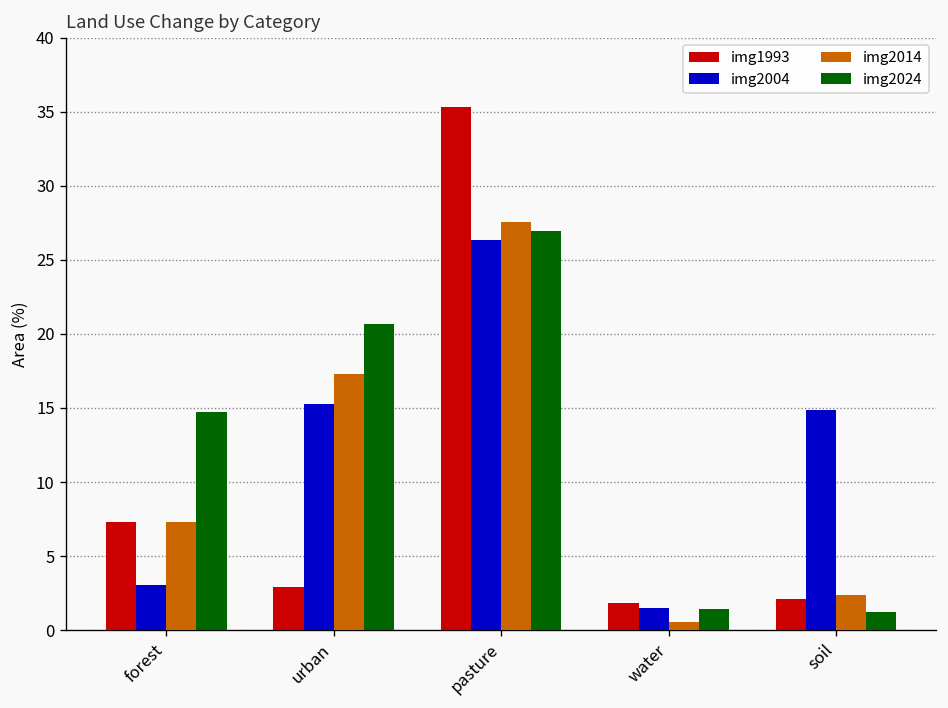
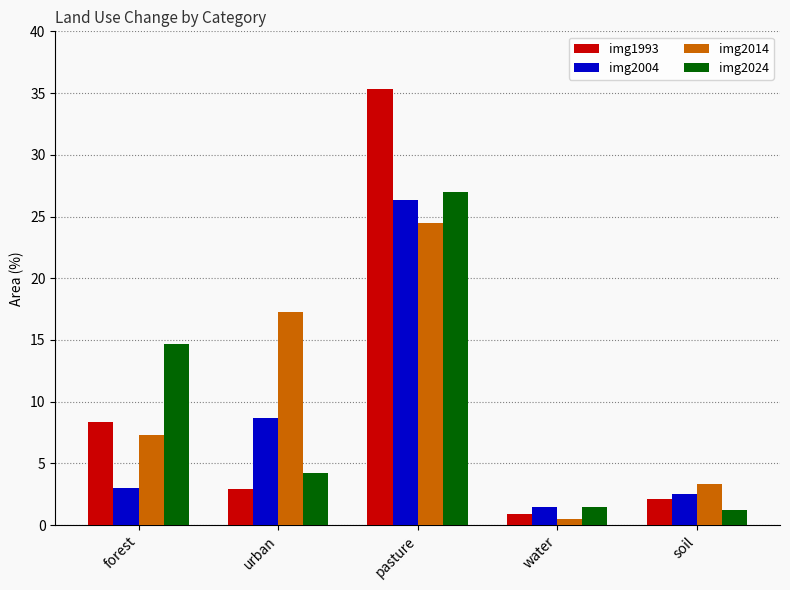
img1993, forest: 7.3 -> 8.3
img2004, urban: 15.2 -> 8.7
img2024, urban: 20.7 -> 4.2
img2014, pasture: 27.6 -> 24.5
img1993, water: 1.8 -> 0.9
img2004, soil: 14.9 -> 2.6
img2014, soil: 2.3 -> 3.4
